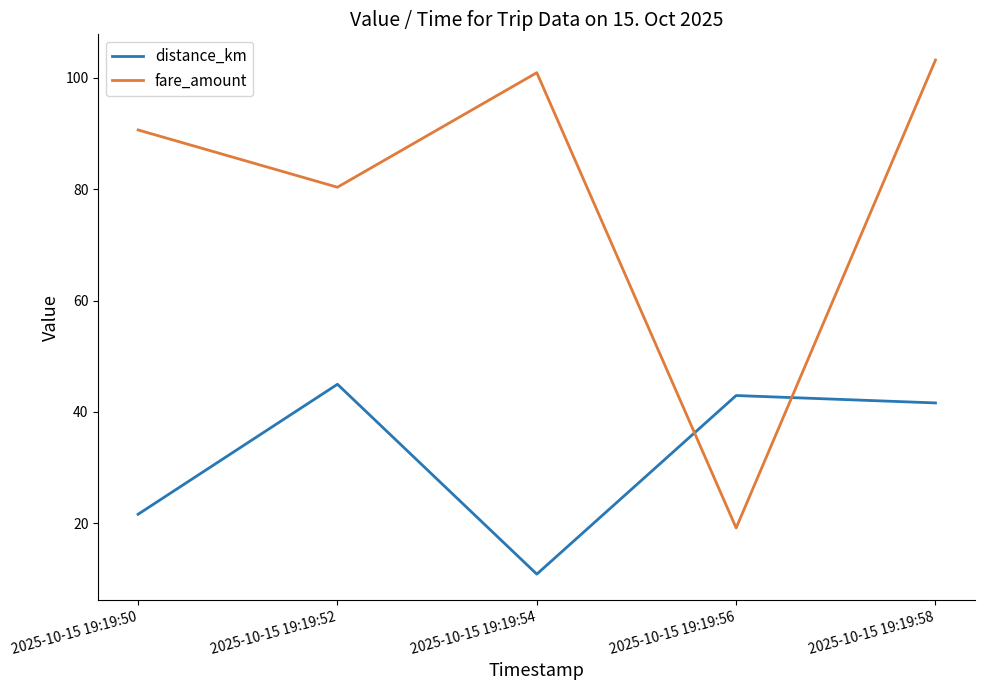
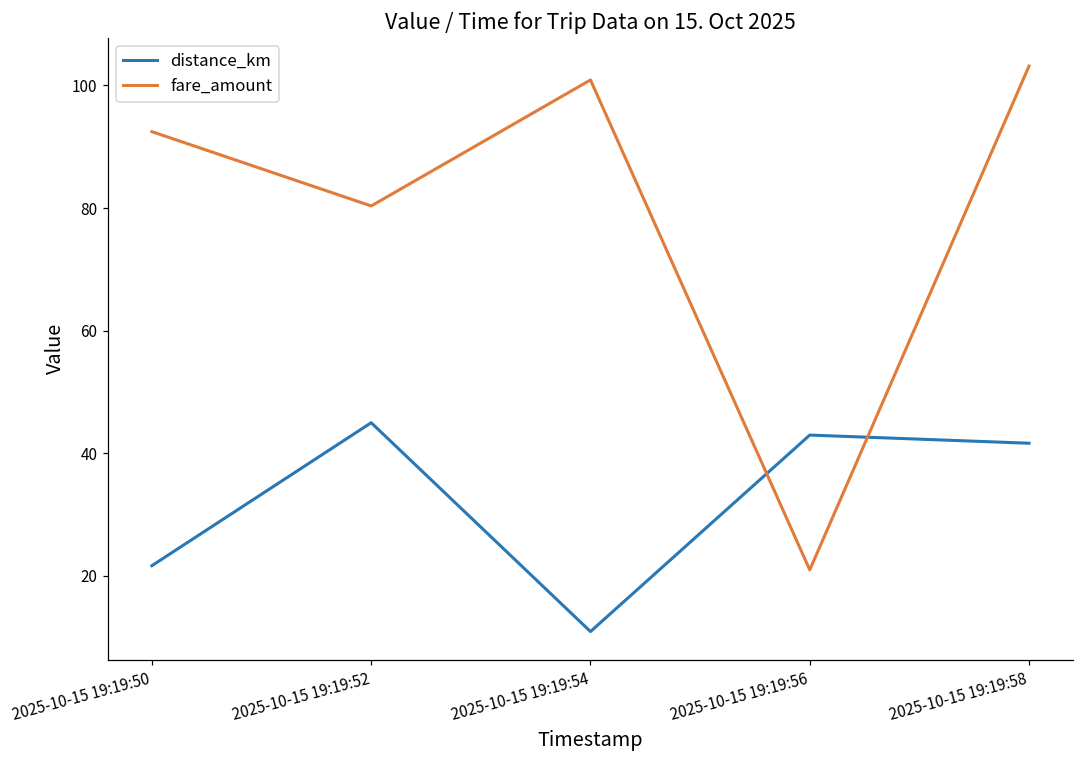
fare_amount, 2025-10-15 19:19:50: 91 -> 92
fare_amount, 2025-10-15 19:19:56: 19 -> 21
